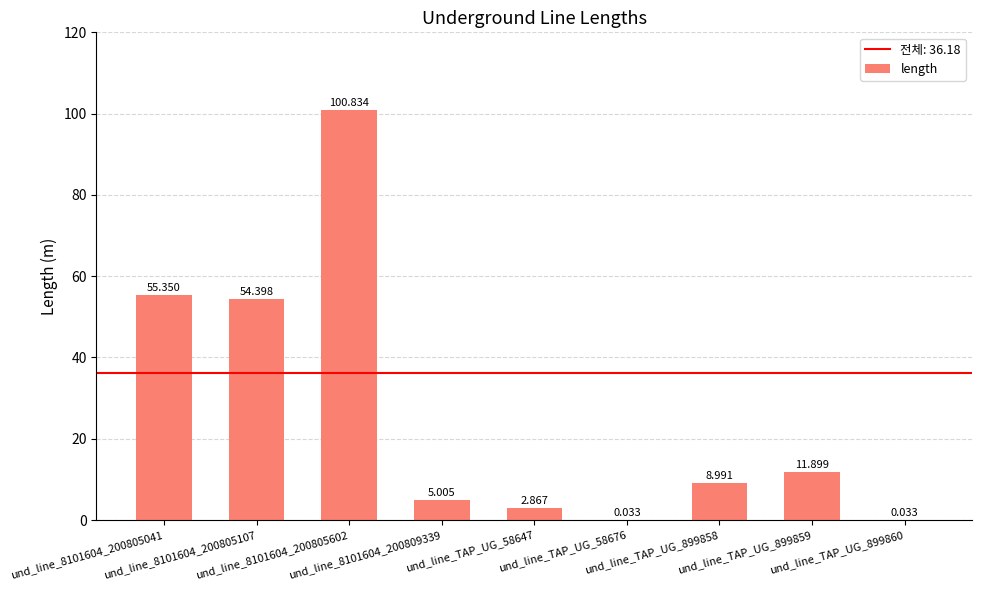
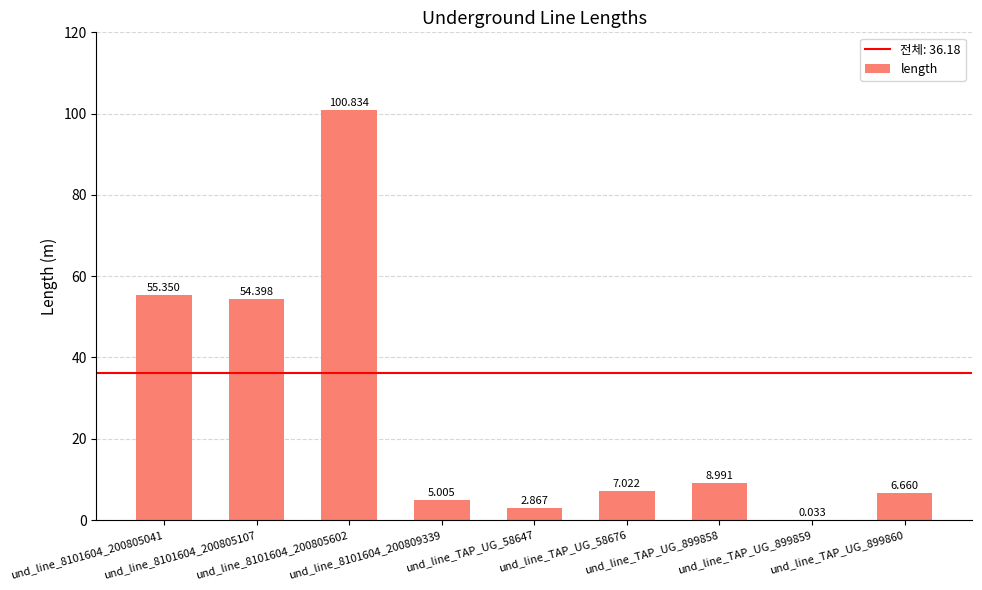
und_line_TAP_UG_58676: 0.033 -> 7.022
und_line_TAP_UG_899859: 11.899 -> 0.033
und_line_TAP_UG_899860: 0.033 -> 6.660
